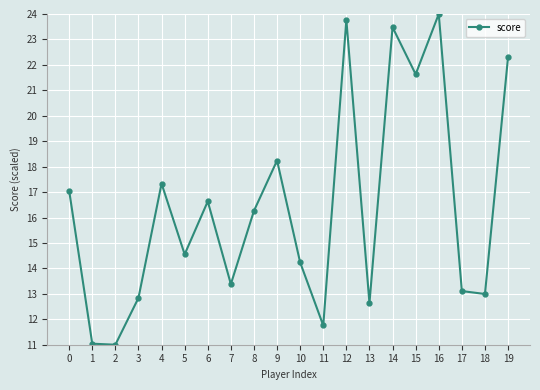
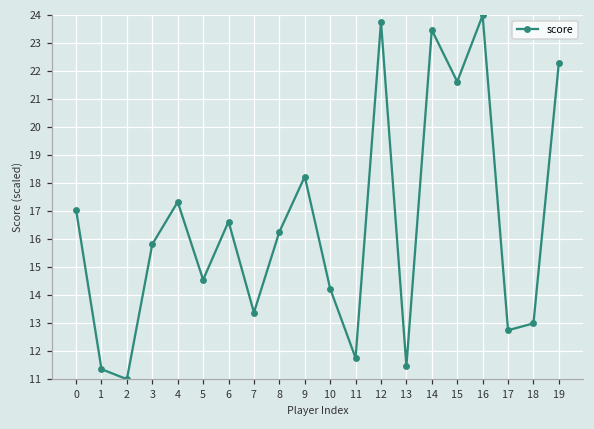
1: 11.0 -> 11.4
3: 12.8 -> 15.8
13: 12.6 -> 11.5
17: 13.1 -> 12.7
